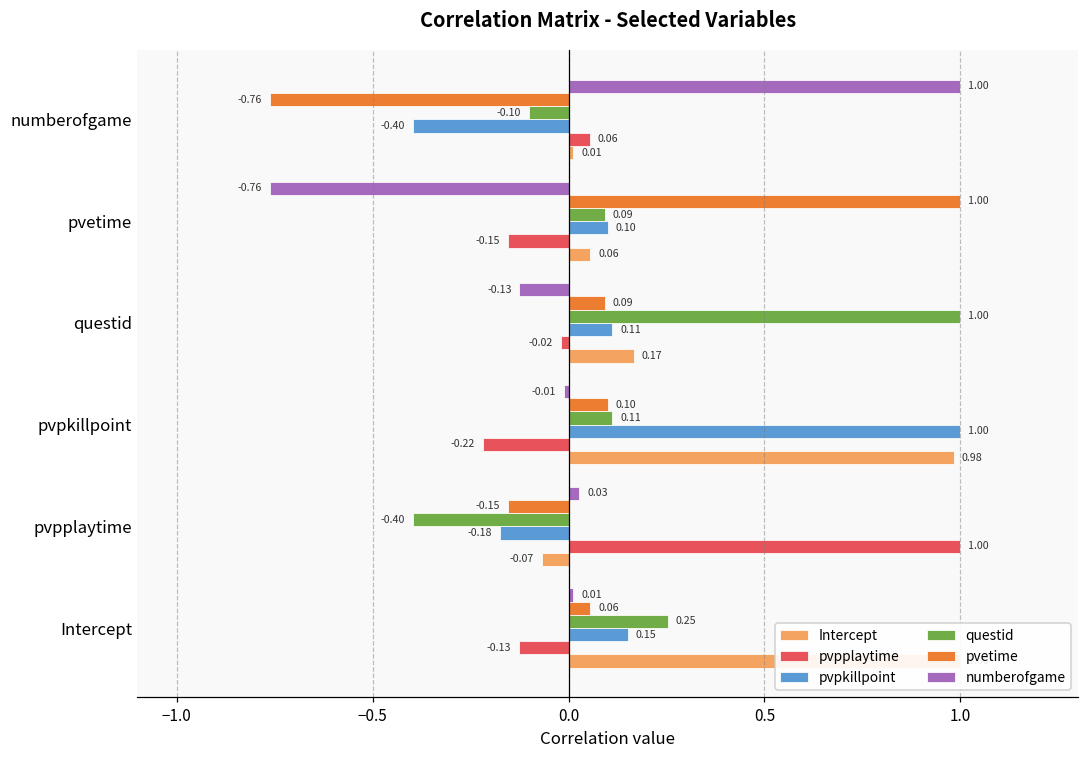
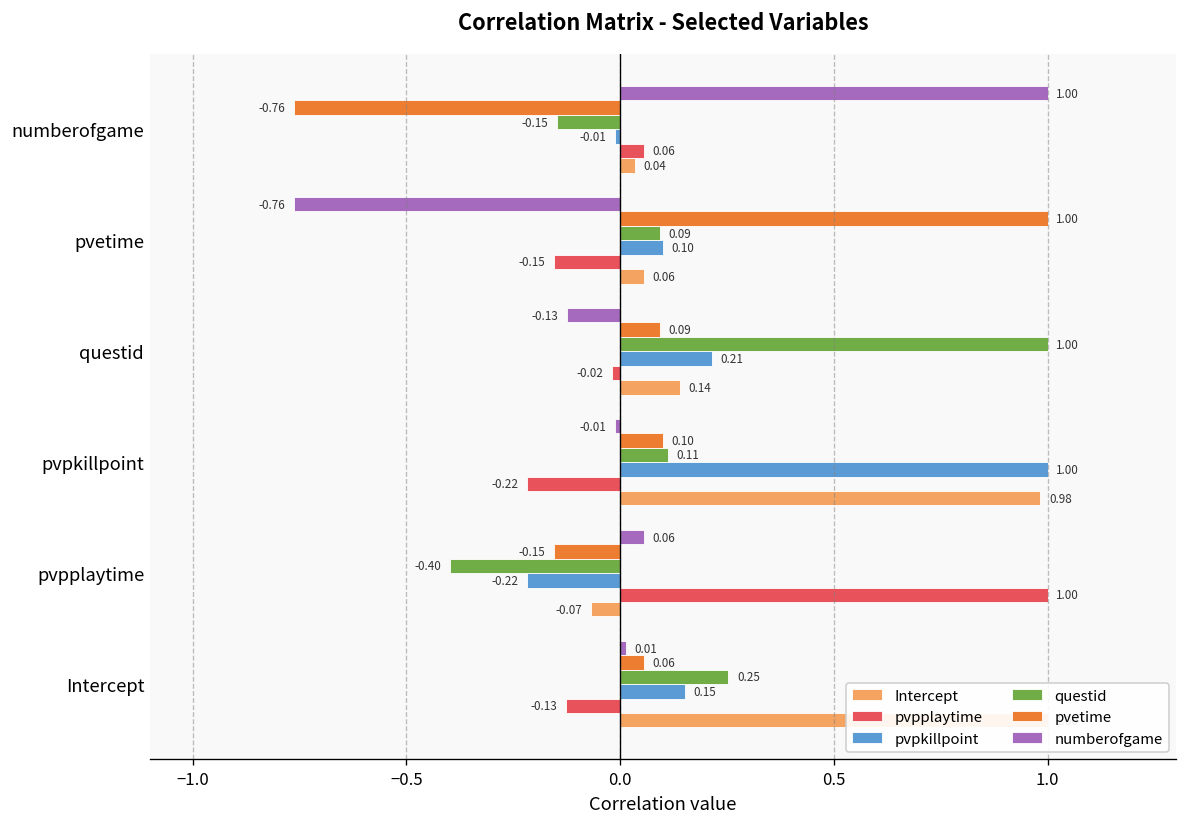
questid, numberofgame: -0.10 -> -0.15
pvpkillpoint, numberofgame: -0.40 -> -0.01
Intercept, numberofgame: 0.01 -> 0.04
pvpkillpoint, questid: 0.11 -> 0.21
Intercept, questid: 0.17 -> 0.14
numberofgame, pvpplaytime: 0.03 -> 0.06
pvpkillpoint, pvpplaytime: -0.18 -> -0.22
